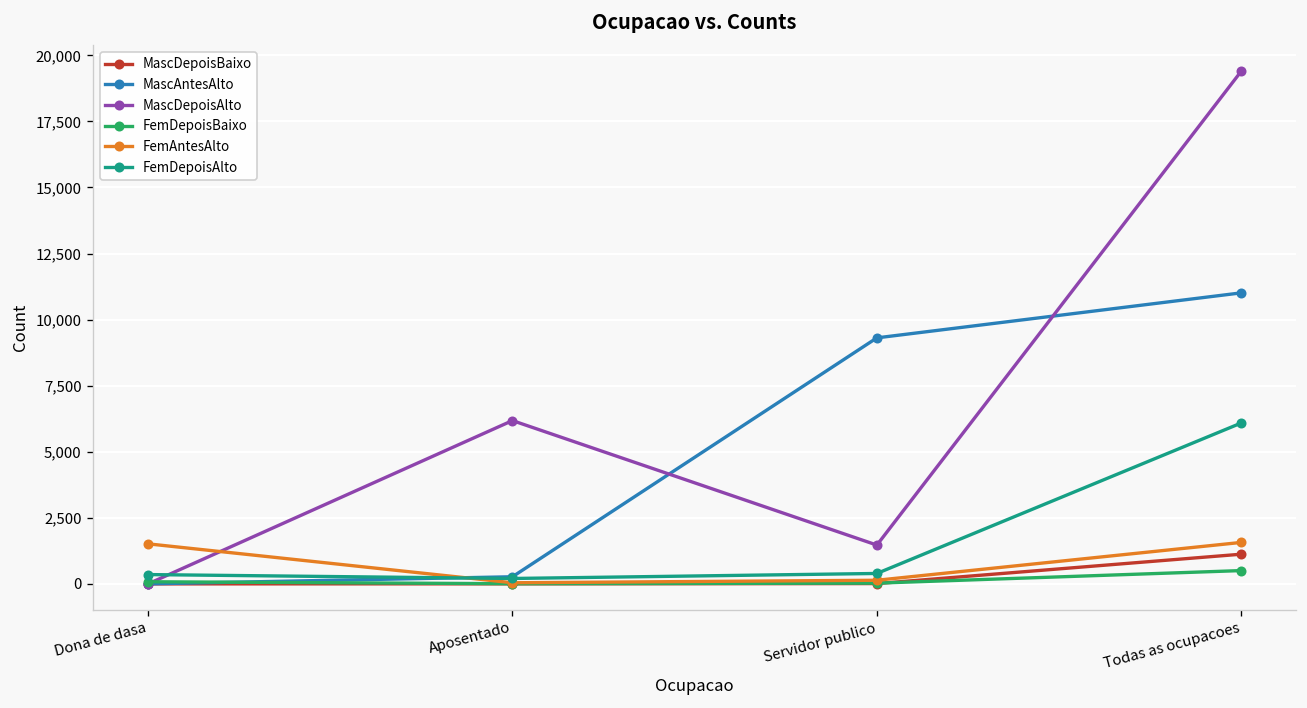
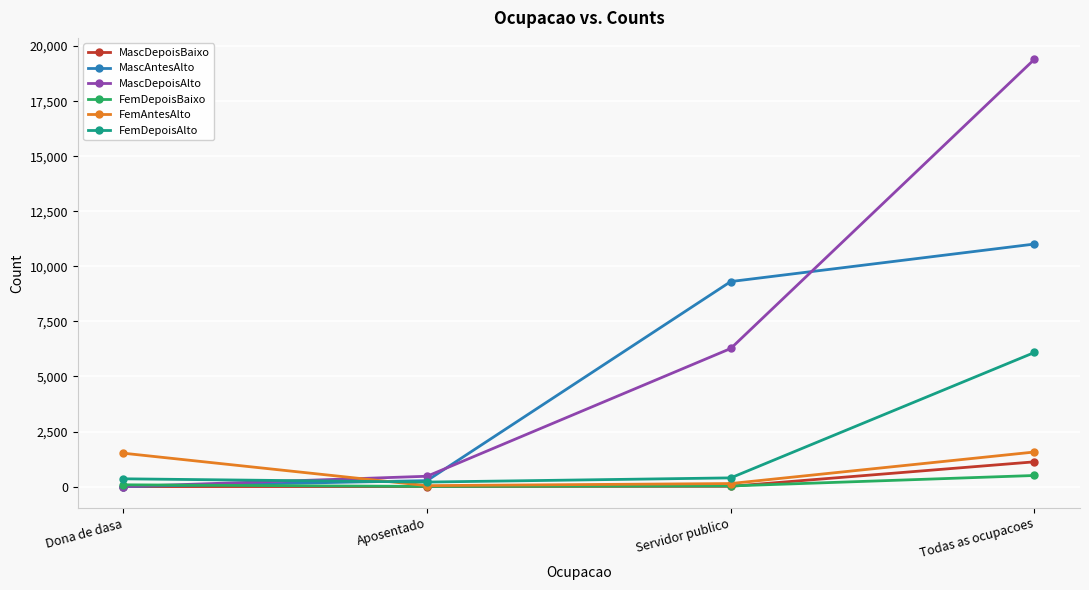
MascDepoisAlto, Aposentado: 6,200 -> 500
MascDepoisAlto, Servidor publico: 1,500 -> 6,300
